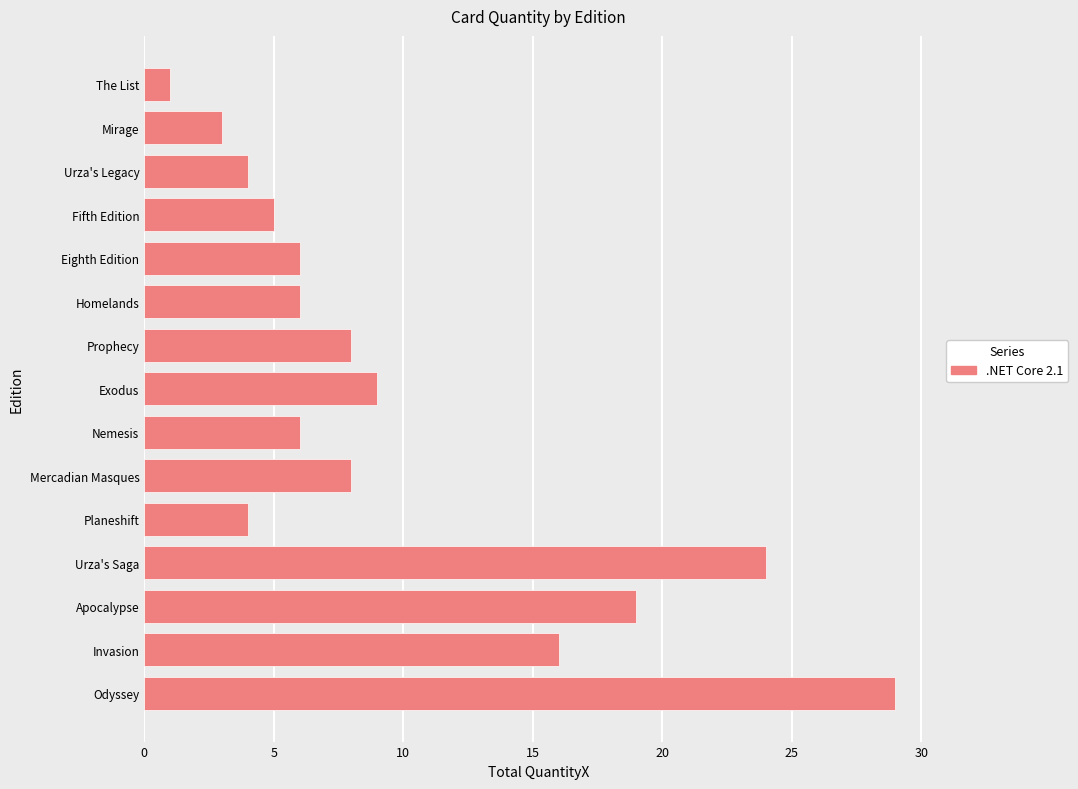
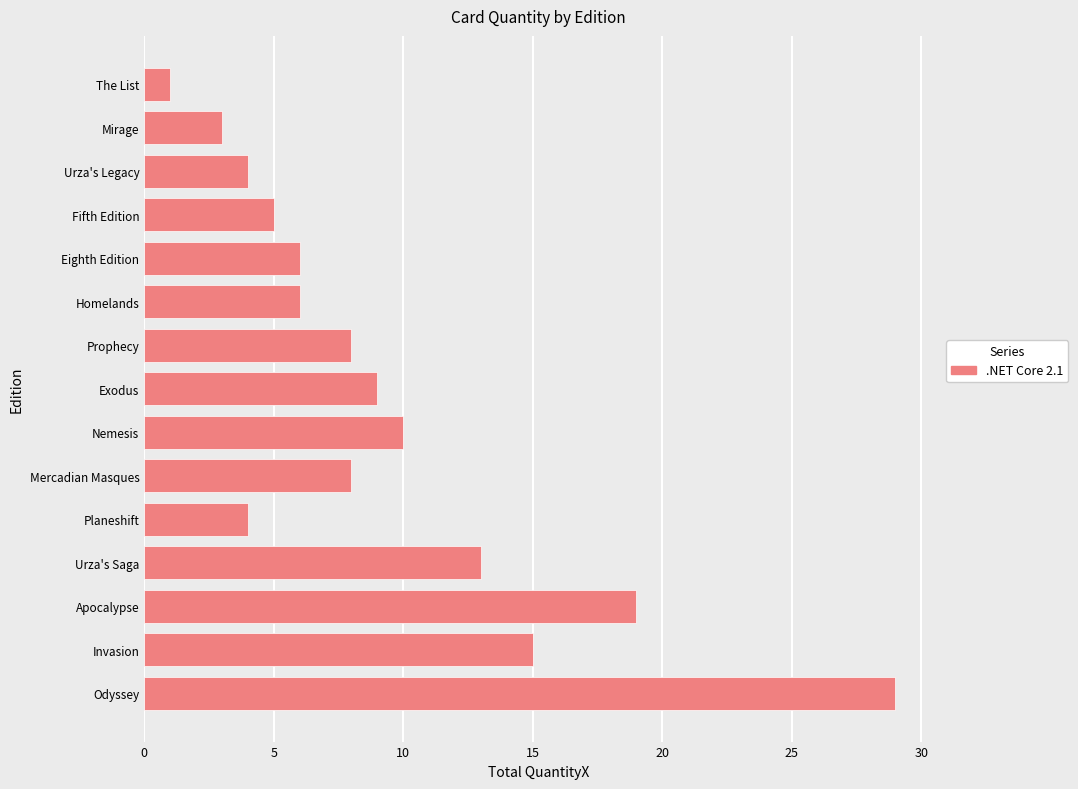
Nemesis: 6 -> 10
Urza's Saga: 24 -> 13
Invasion: 16 -> 15
